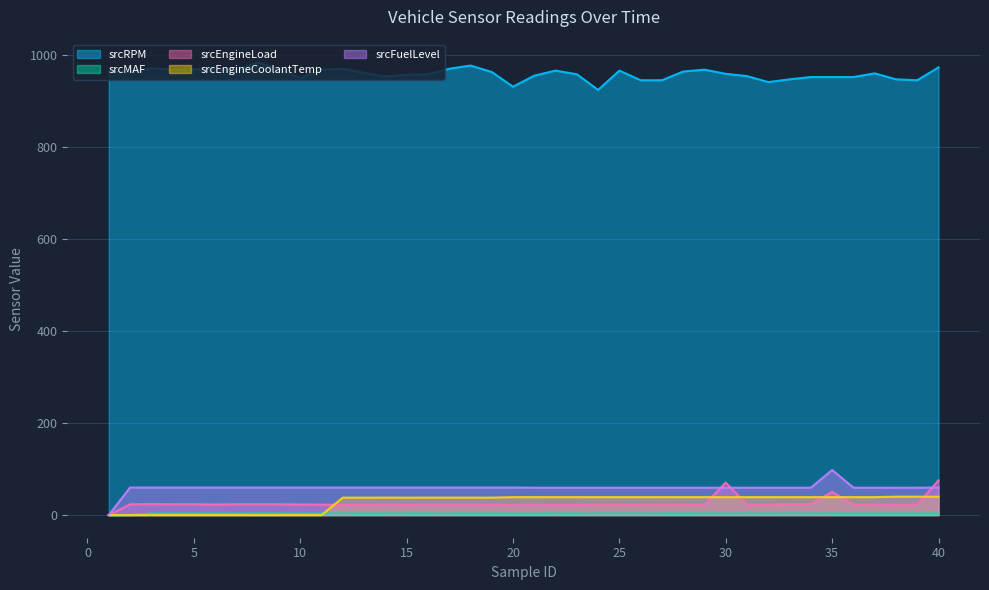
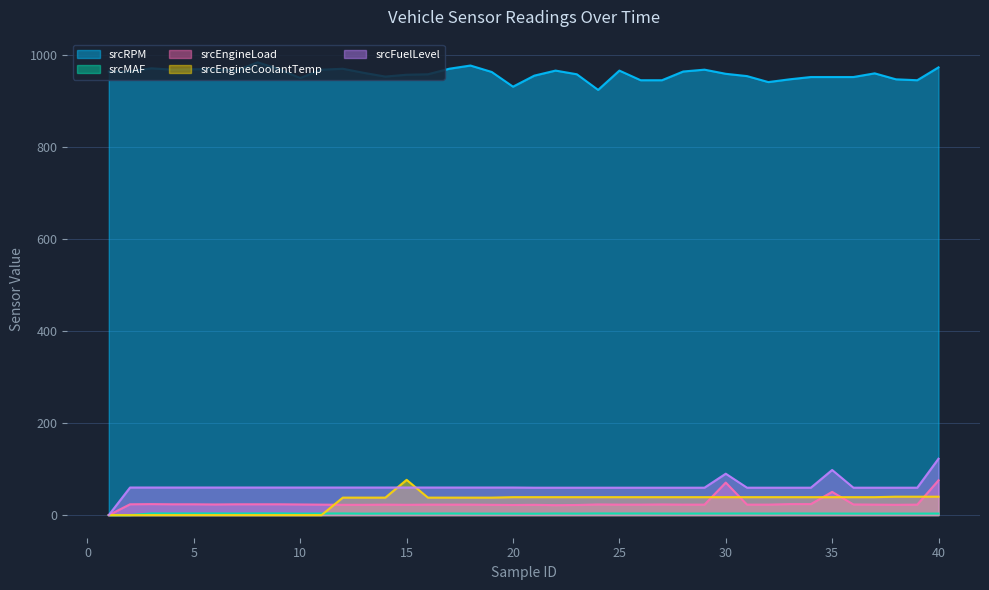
srcEngineCoolantTemp, 15: 40 -> 80
srcFuelLevel, 30: 60 -> 90
srcFuelLevel, 40: 60 -> 120
